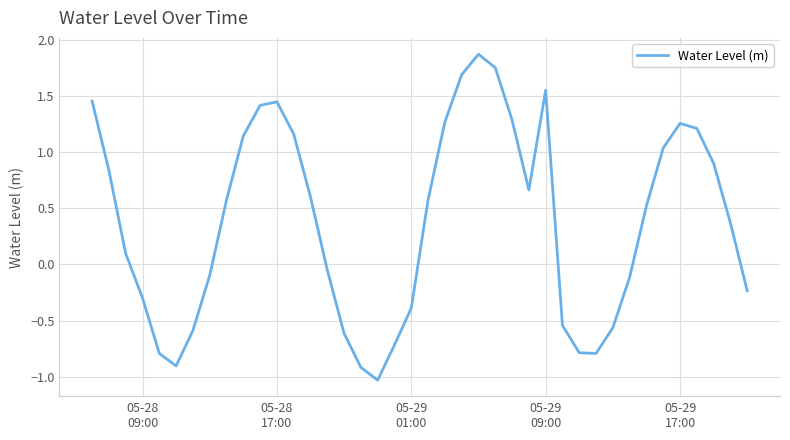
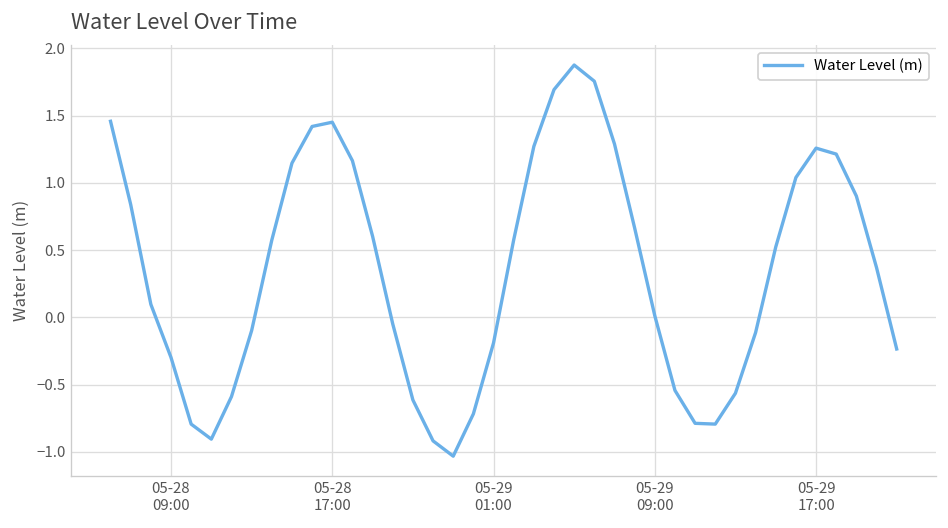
05-29 01:00: -0.39 -> -0.19
05-29 09:00: 1.55 -> 0.01
